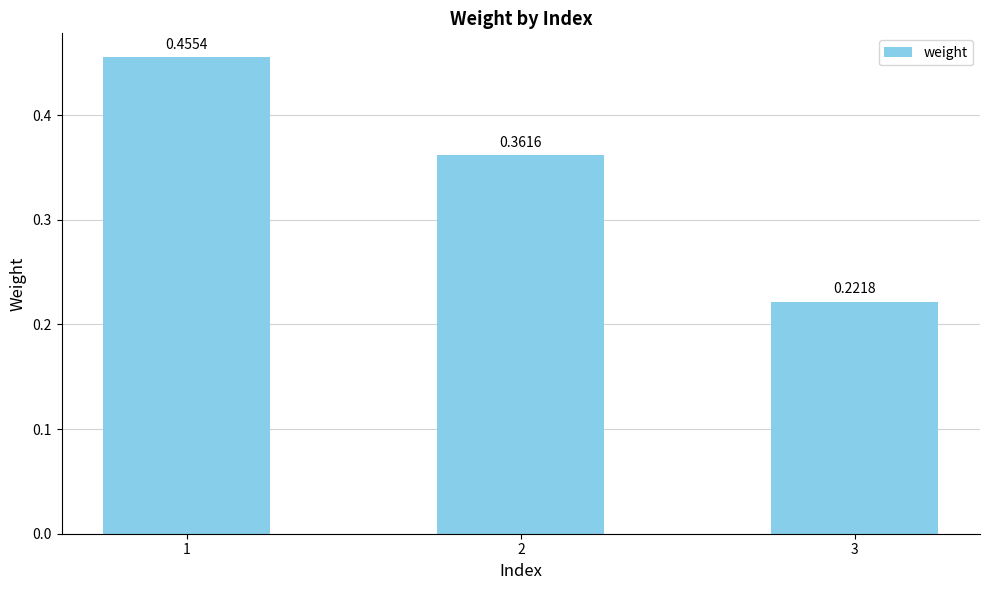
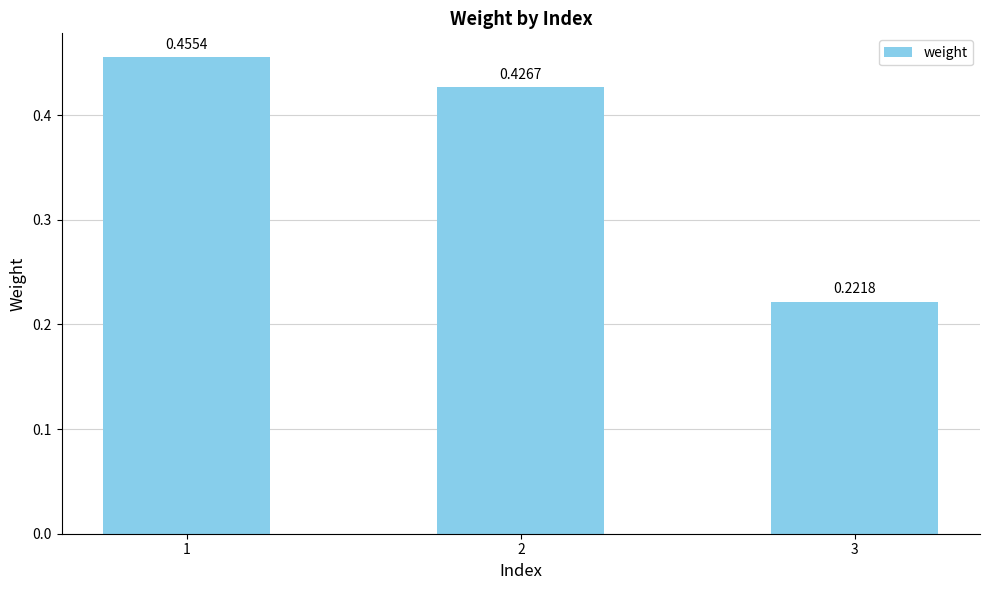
2: 0.3616 -> 0.4267
